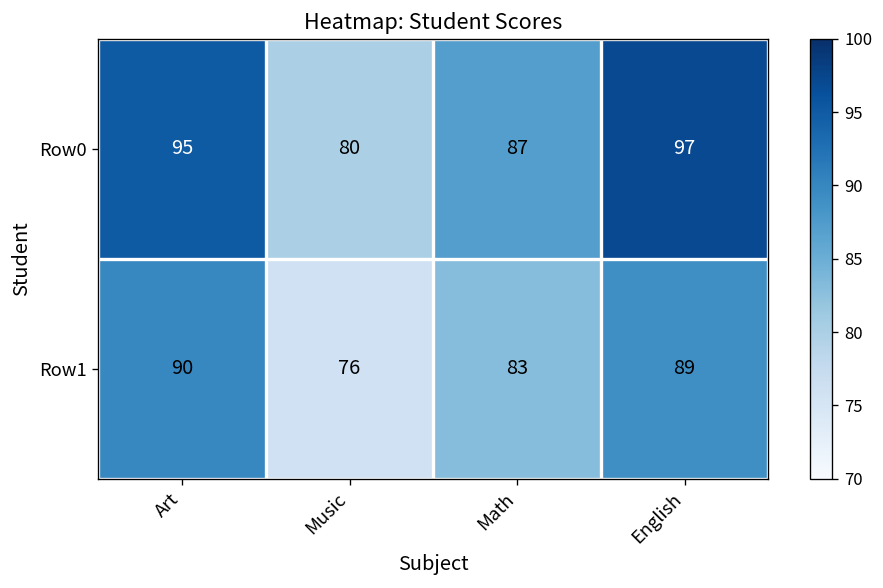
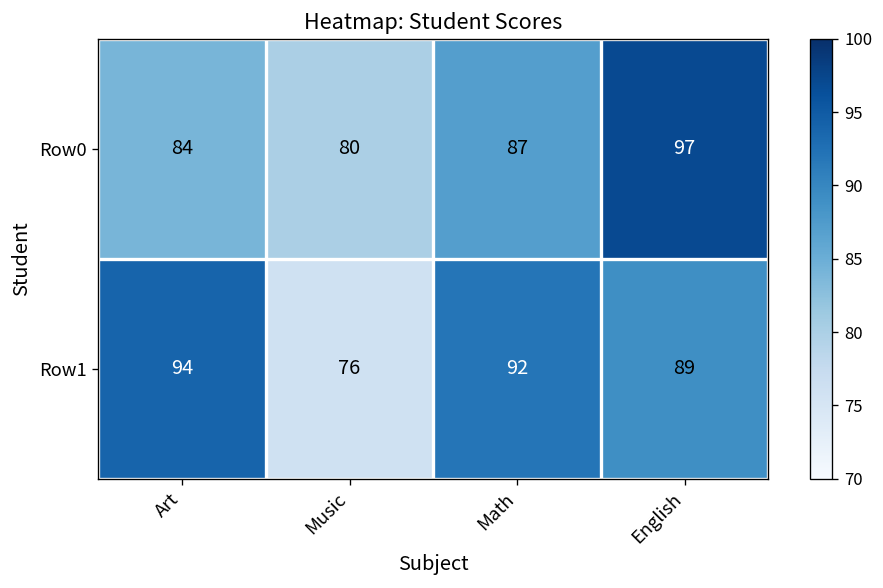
Row0, Art: 95 -> 84
Row1, Art: 90 -> 94
Row1, Math: 83 -> 92
